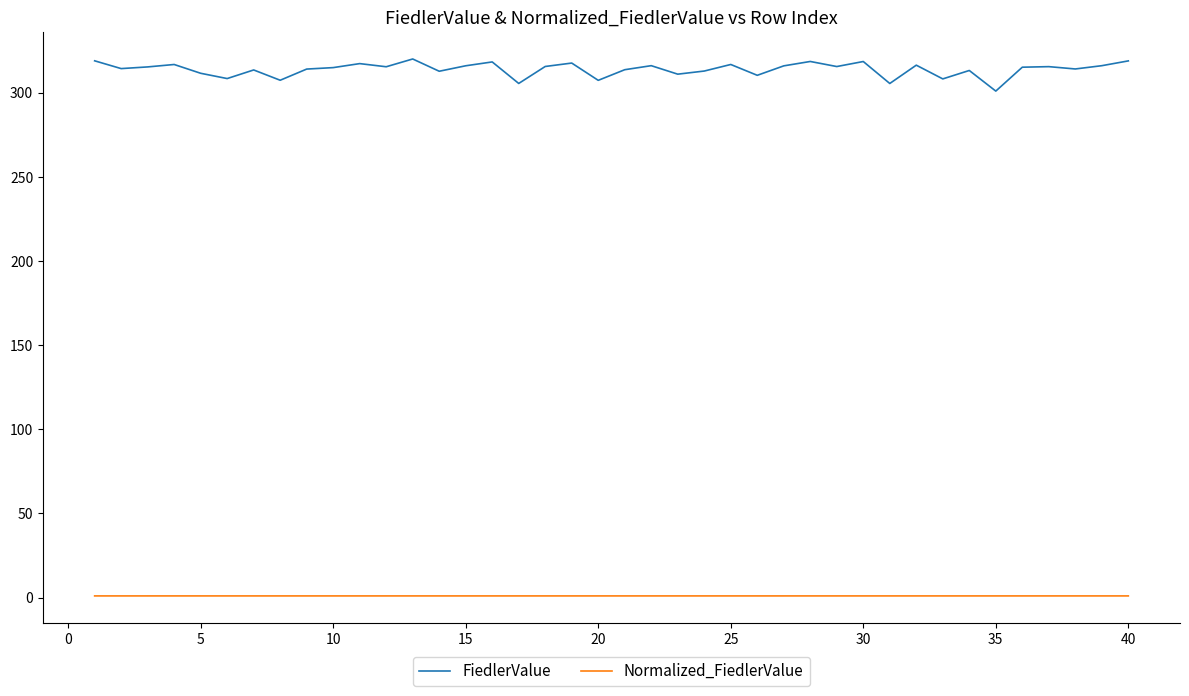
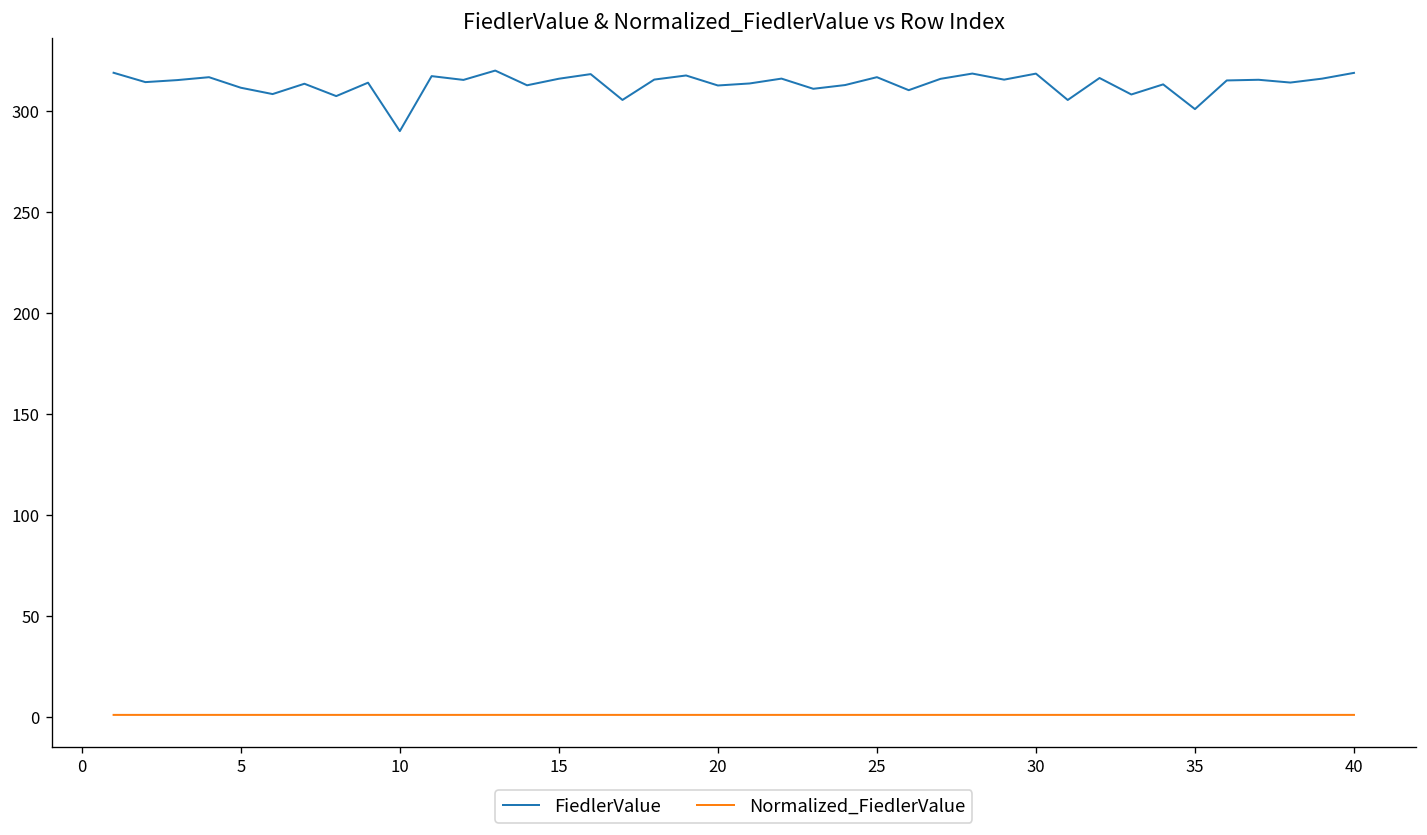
FiedlerValue, 10: 315 -> 290
FiedlerValue, 20: 307 -> 313
